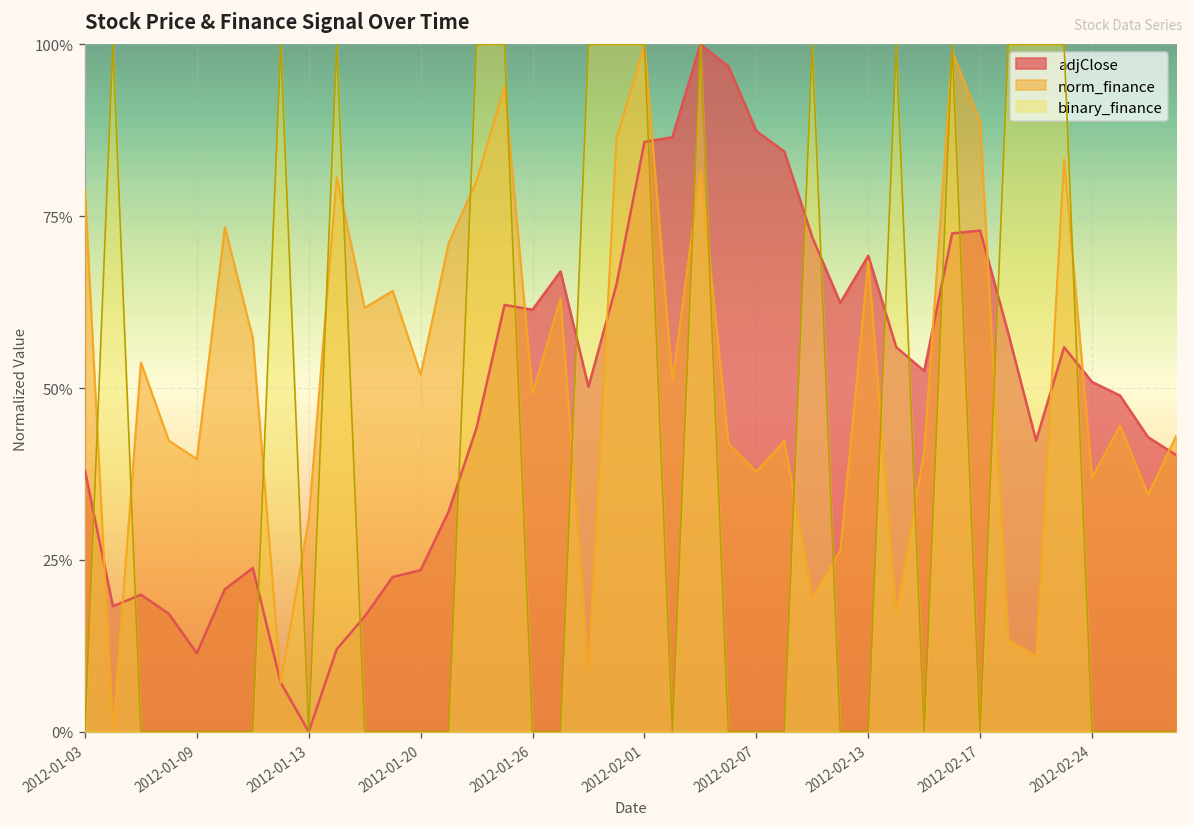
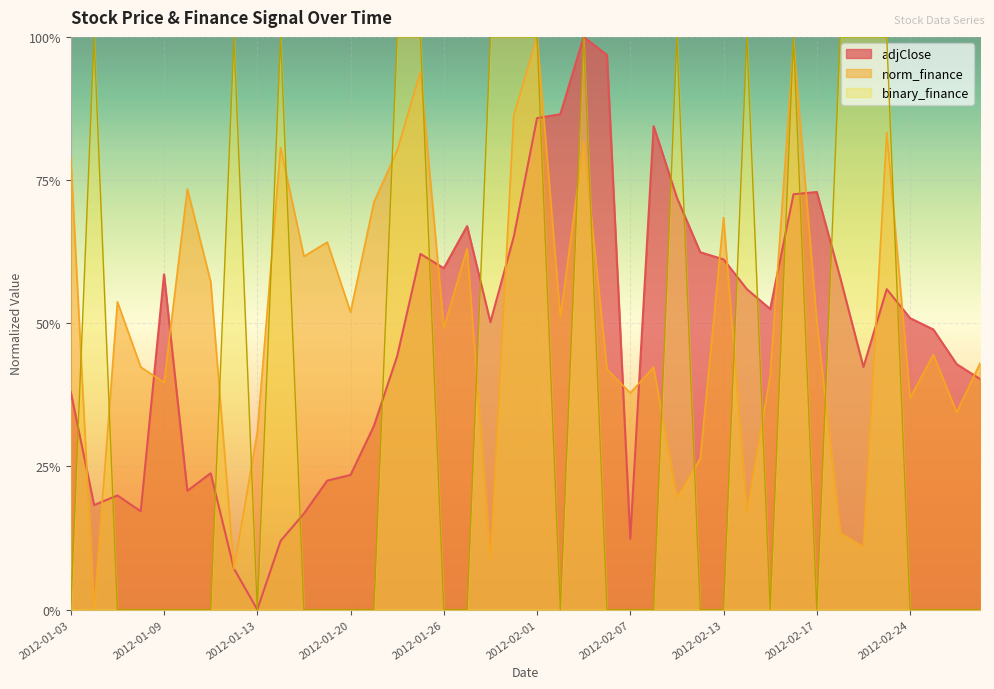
adjClose, 2012-01-09: 11% -> 59%
adjClose, 2012-01-26: 61% -> 60%
adjClose, 2012-02-07: 87% -> 12%
adjClose, 2012-02-13: 69% -> 61%
norm_finance, 2012-02-17: 89% -> 50%
